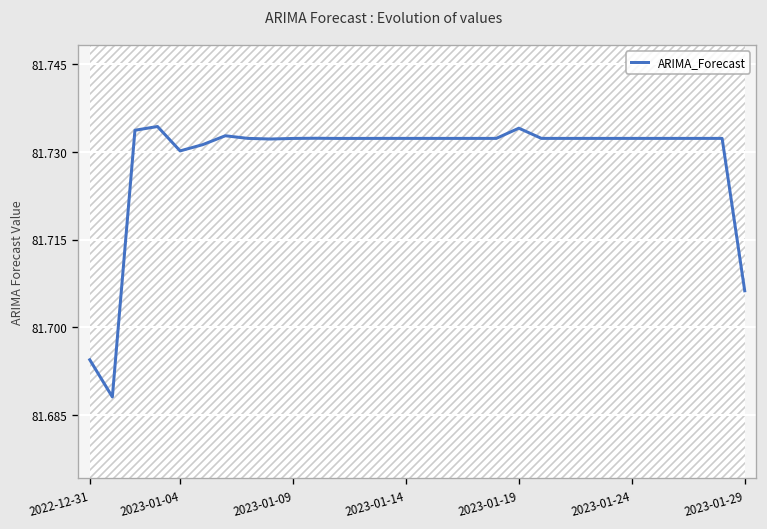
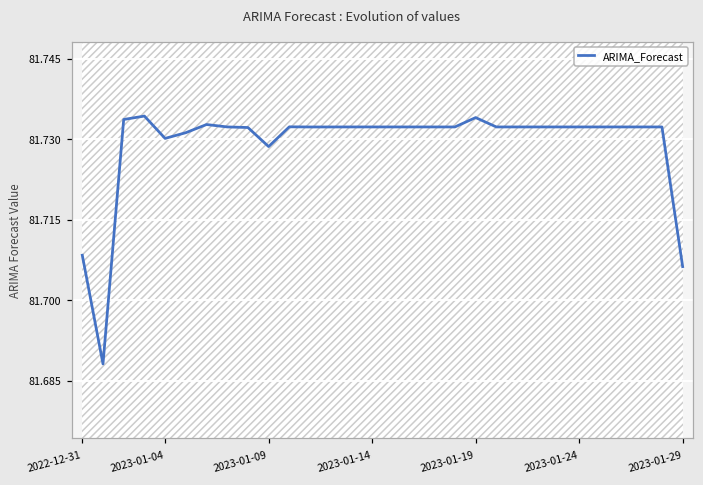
2022-12-31: 81.694 -> 81.708
2023-01-09: 81.732 -> 81.729
